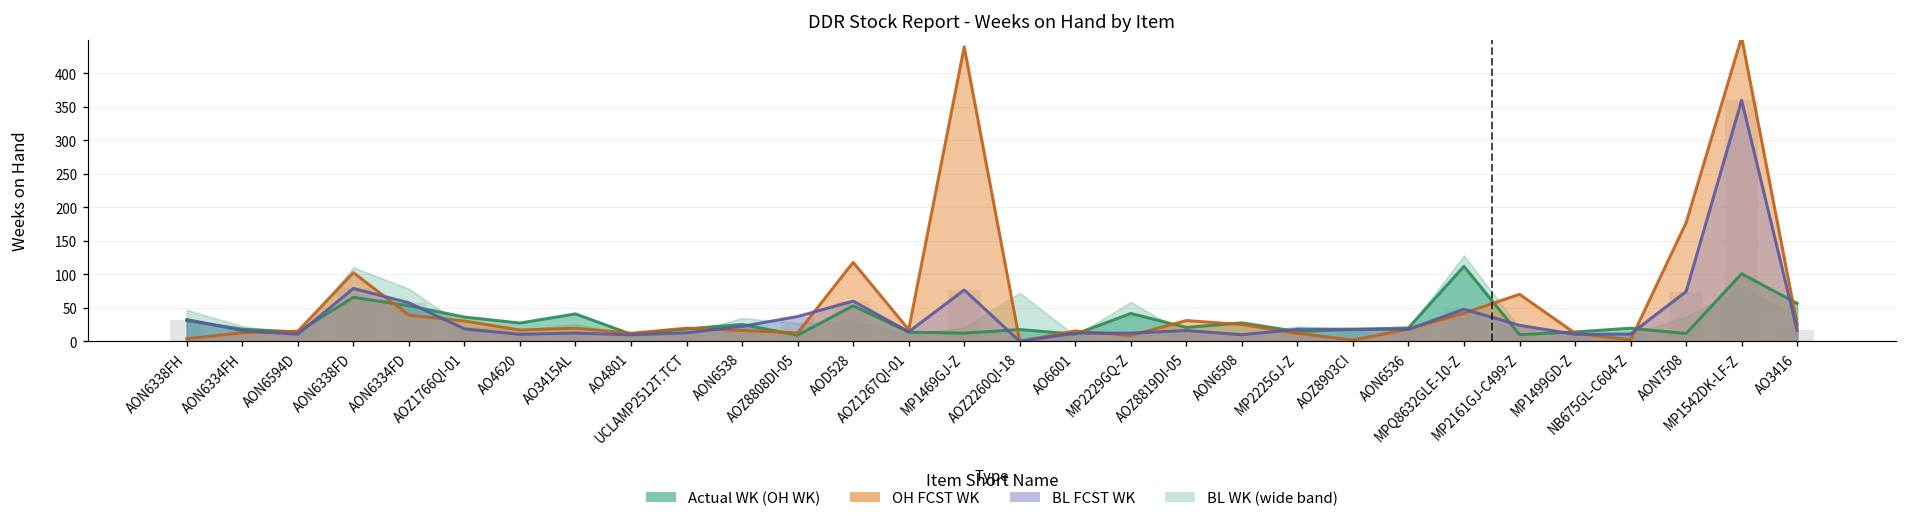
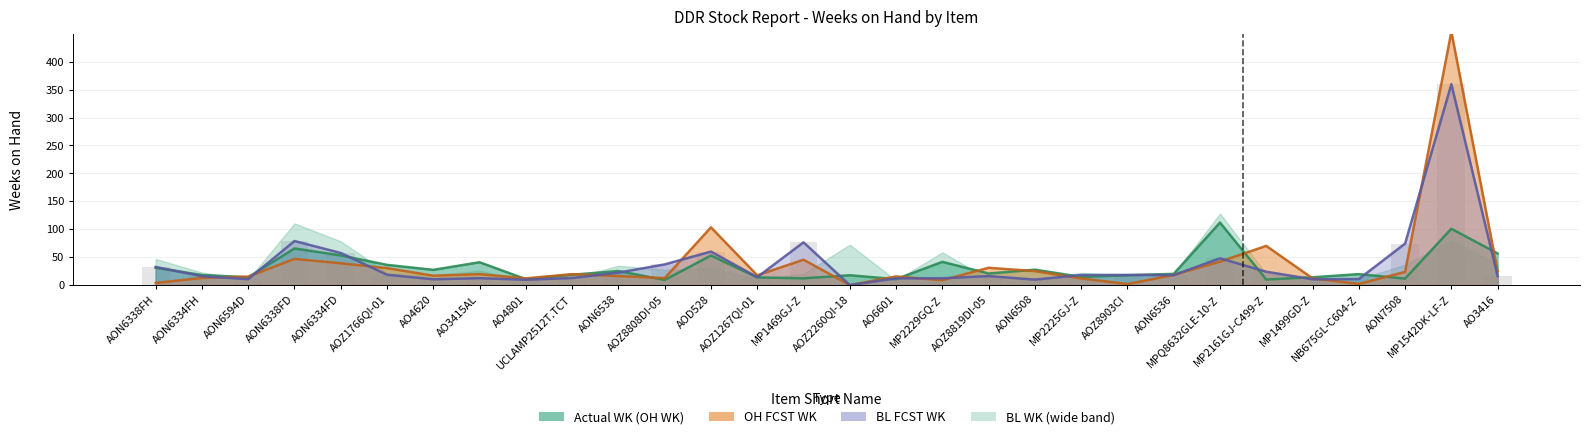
OH FCST WK, AON6338FD: 100 -> 50
OH FCST WK, AOD528: 120 -> 100
OH FCST WK, MP1469GJ-Z: 440 -> 50
OH FCST WK, AON7508: 180 -> 20
